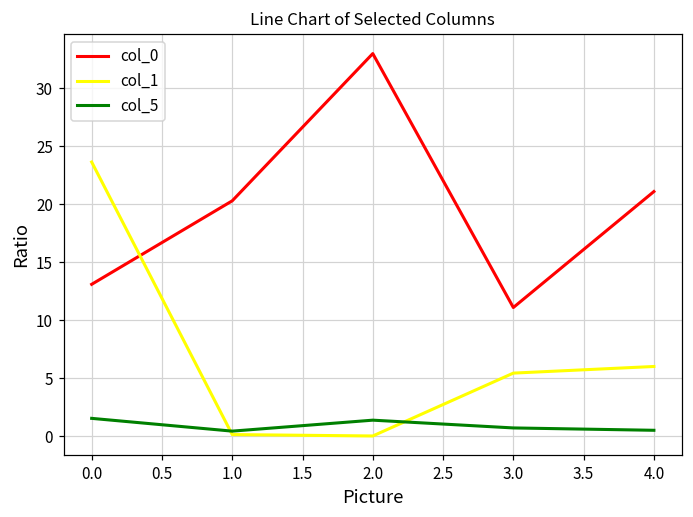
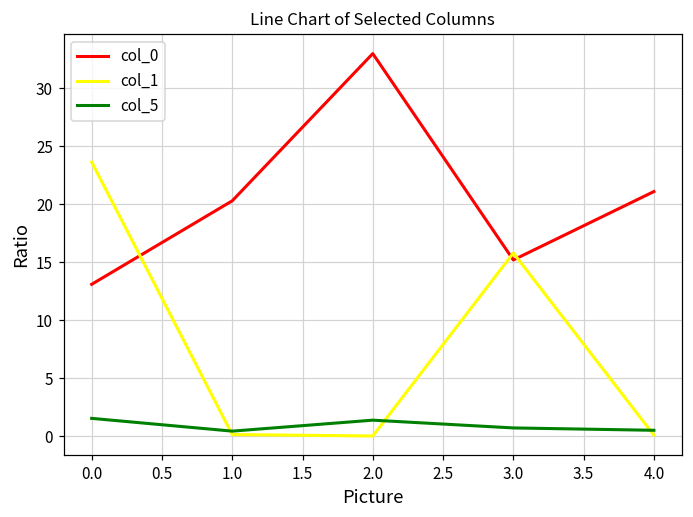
col_0, 3.0: 11.1 -> 15.2
col_1, 3.0: 5.4 -> 15.8
col_1, 4.0: 6.0 -> 0.1
